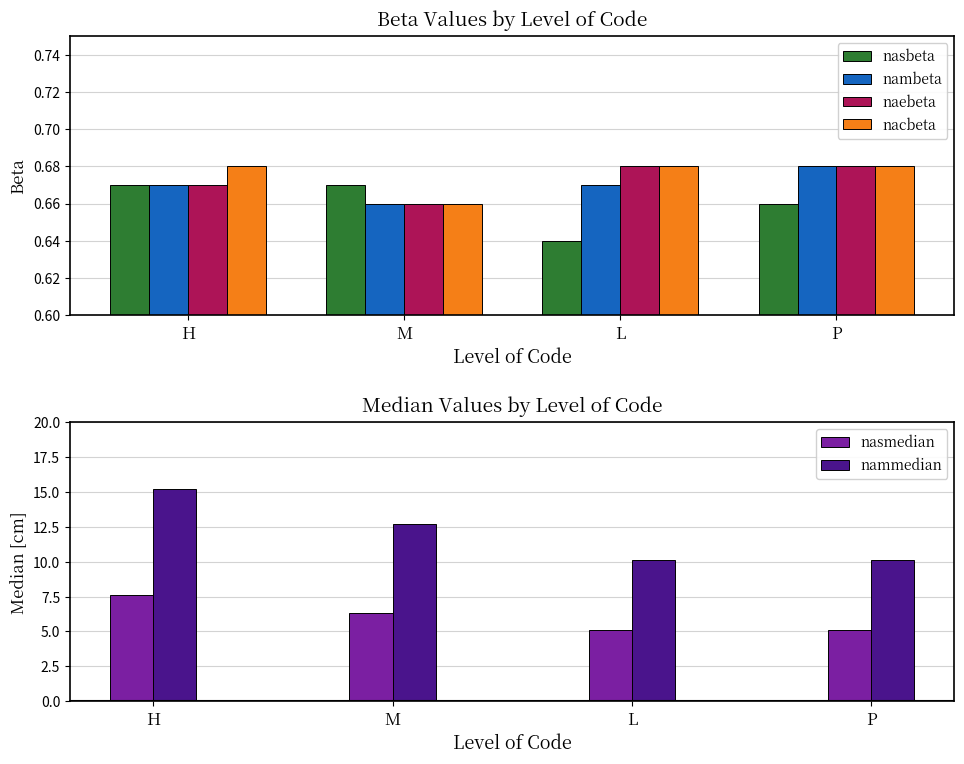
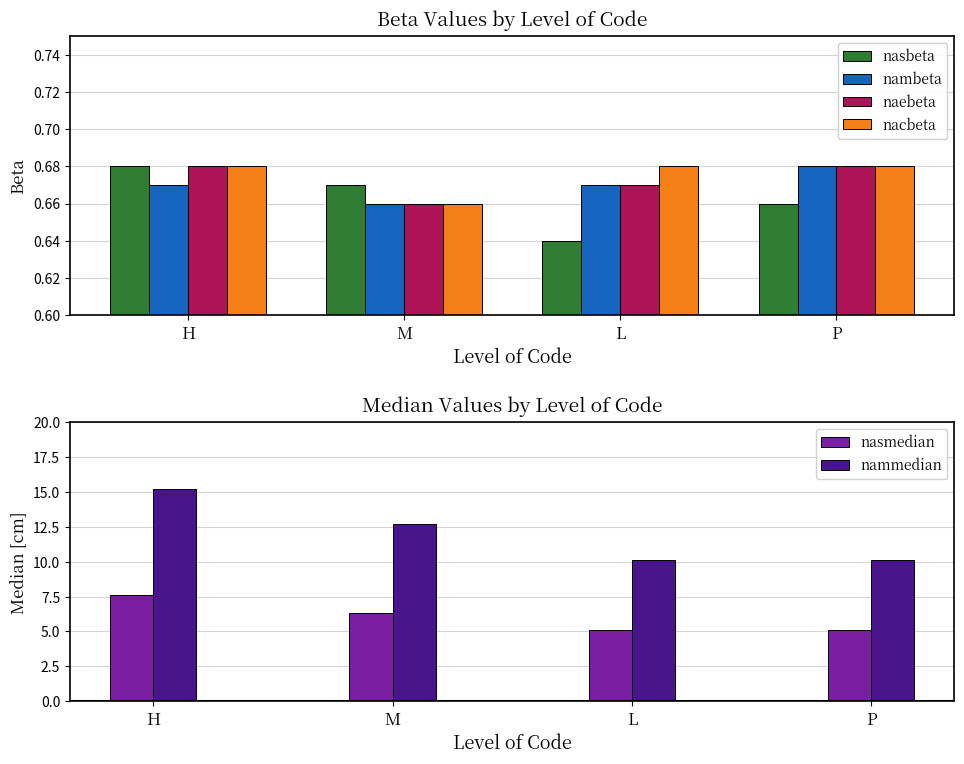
Beta Values by Level of Code, nasbeta, H: 0.67 -> 0.68
Beta Values by Level of Code, naebeta, H: 0.67 -> 0.68
Beta Values by Level of Code, naebeta, L: 0.68 -> 0.67
